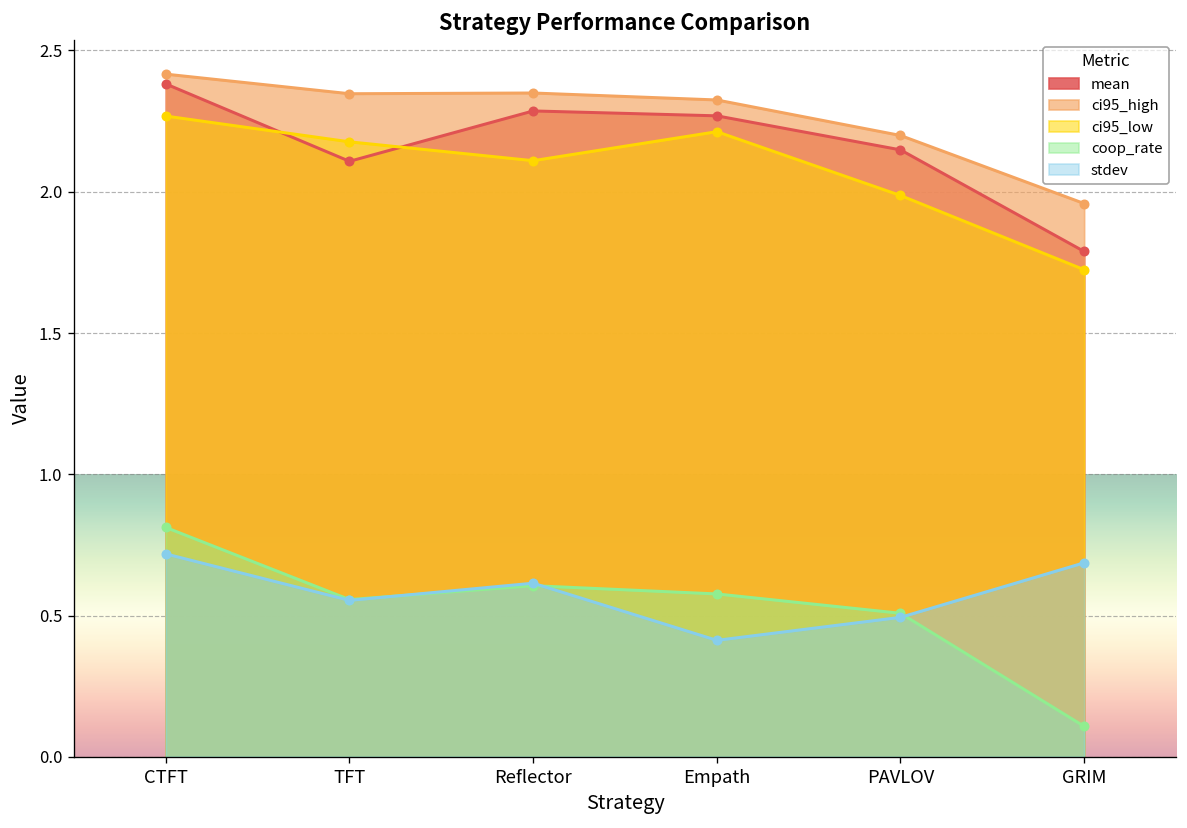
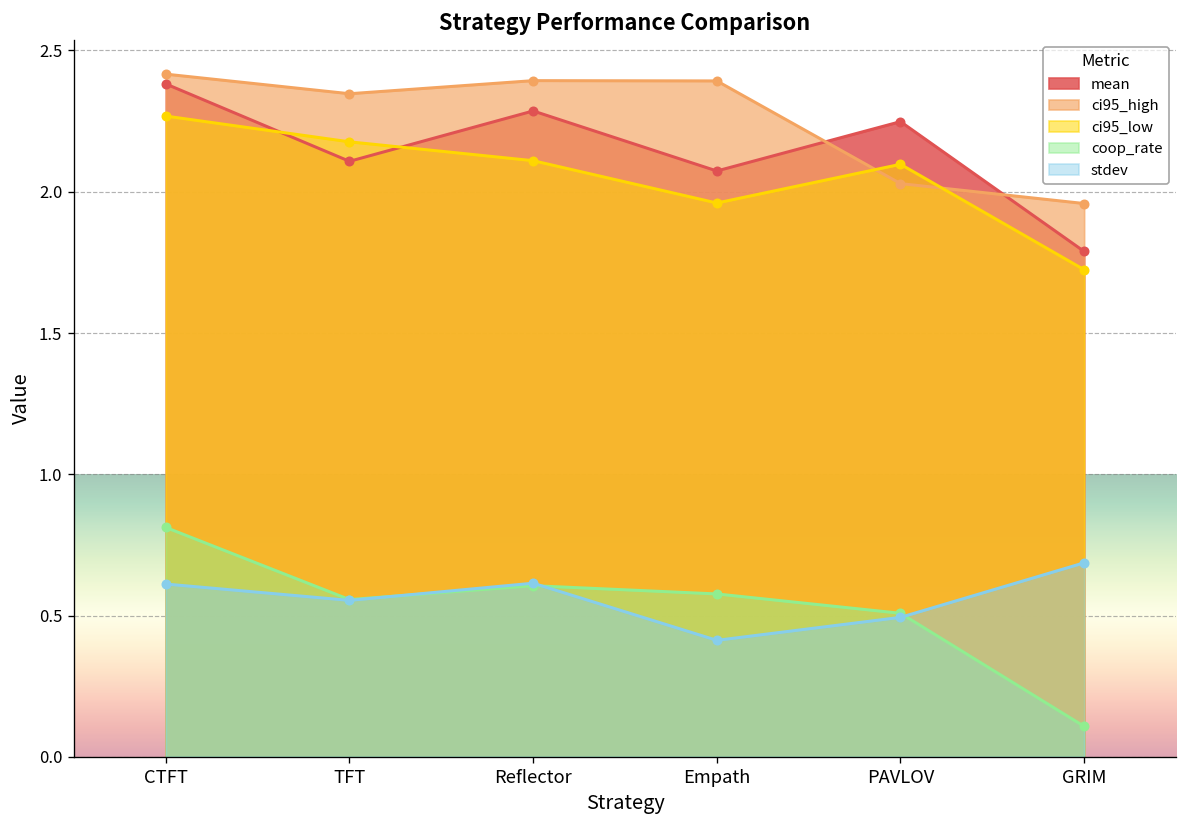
stdev, CTFT: 0.72 -> 0.61
ci95_high, Reflector: 2.35 -> 2.39
mean, Empath: 2.27 -> 2.07
ci95_high, Empath: 2.32 -> 2.39
ci95_low, Empath: 2.21 -> 1.96
mean, PAVLOV: 2.15 -> 2.25
ci95_high, PAVLOV: 2.20 -> 2.03
ci95_low, PAVLOV: 1.99 -> 2.10
